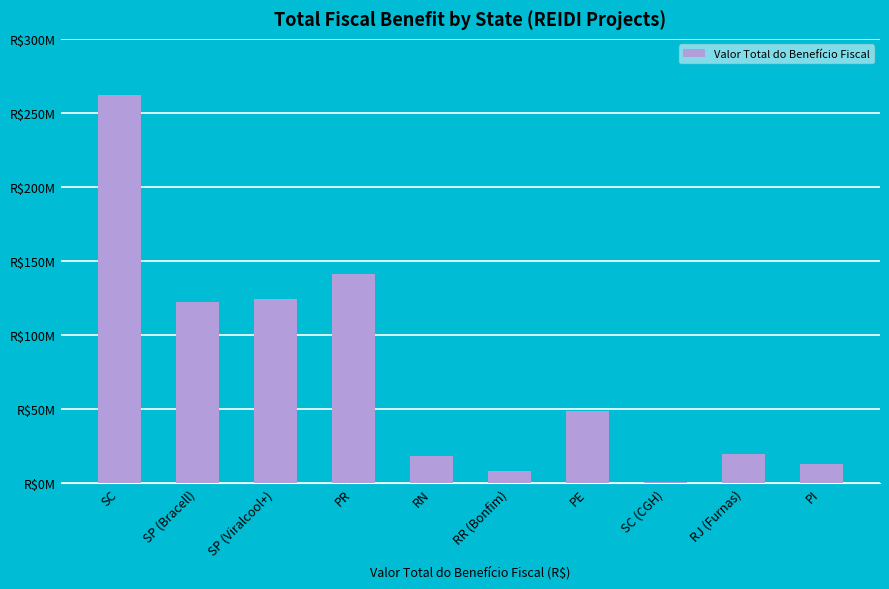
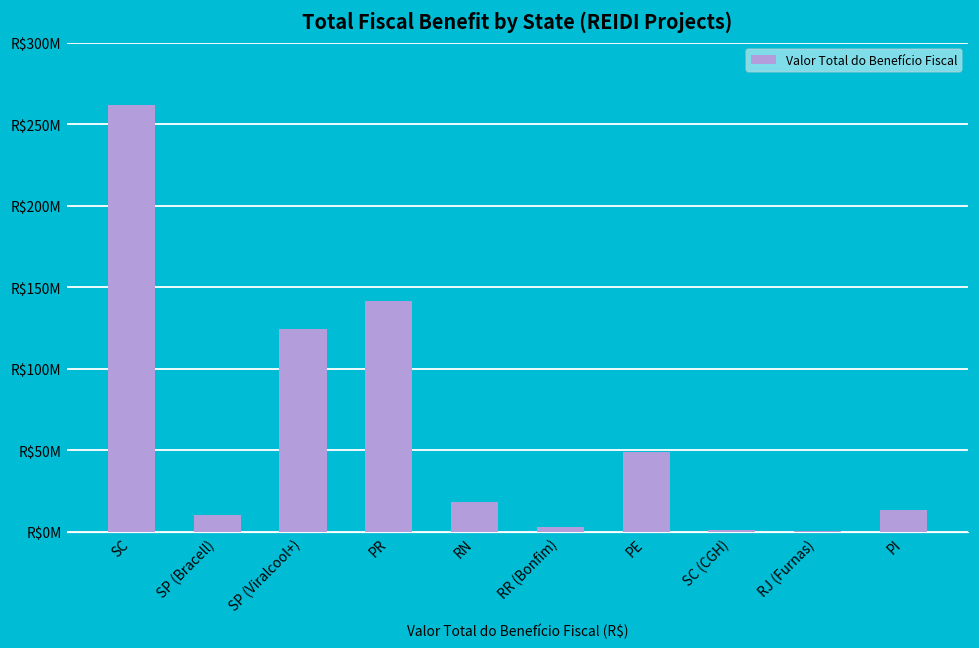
SP (Bracell): R$122000000 -> R$10000000
RR (Bonfim): R$9000000 -> R$3000000
RJ (Furnas): R$20000000 -> R$0
